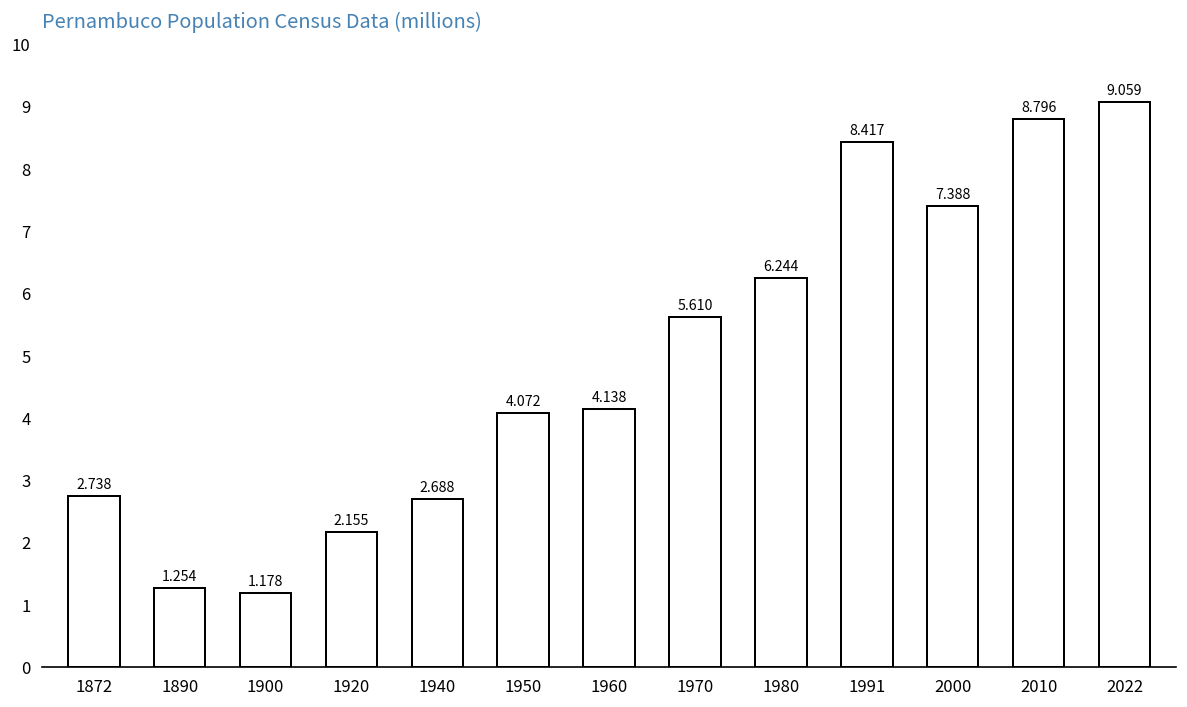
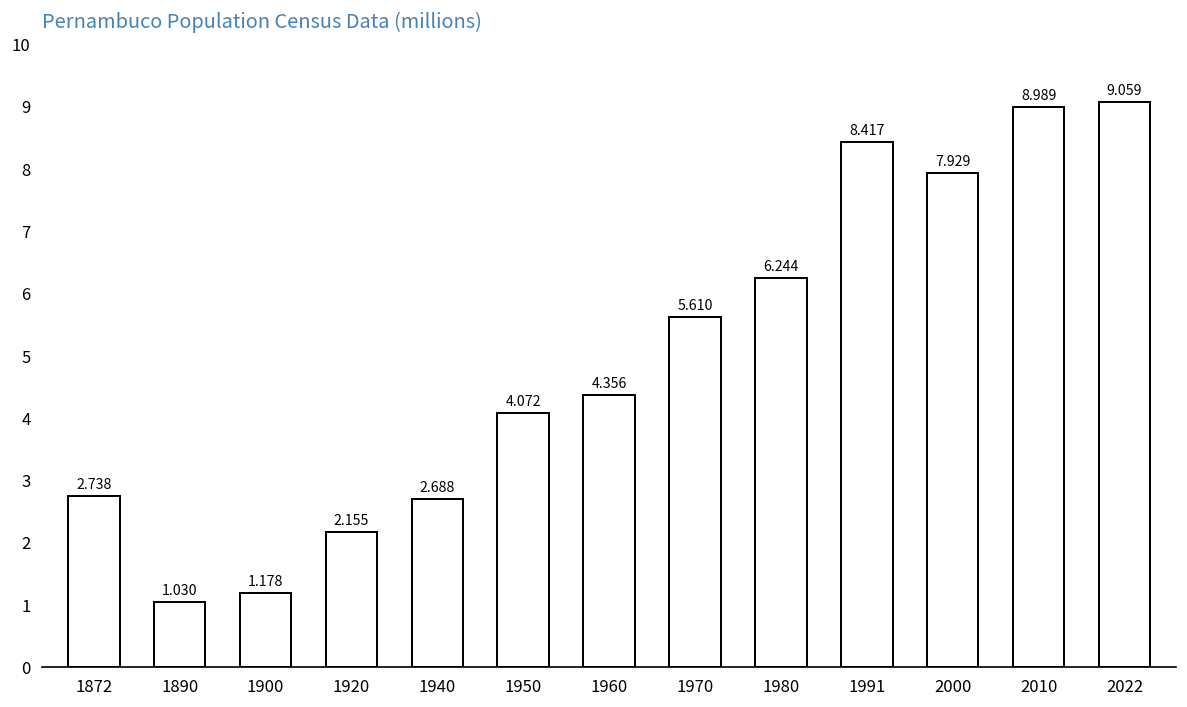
1890: 1.254 -> 1.030
1960: 4.138 -> 4.356
2000: 7.388 -> 7.929
2010: 8.796 -> 8.989
